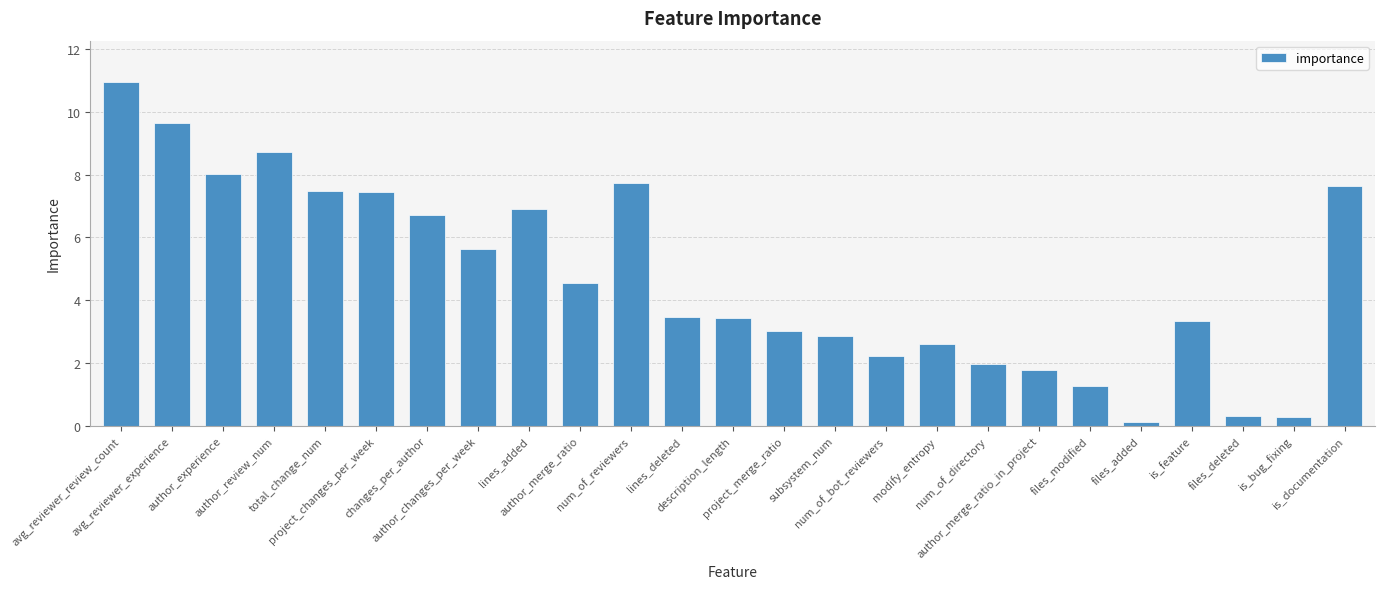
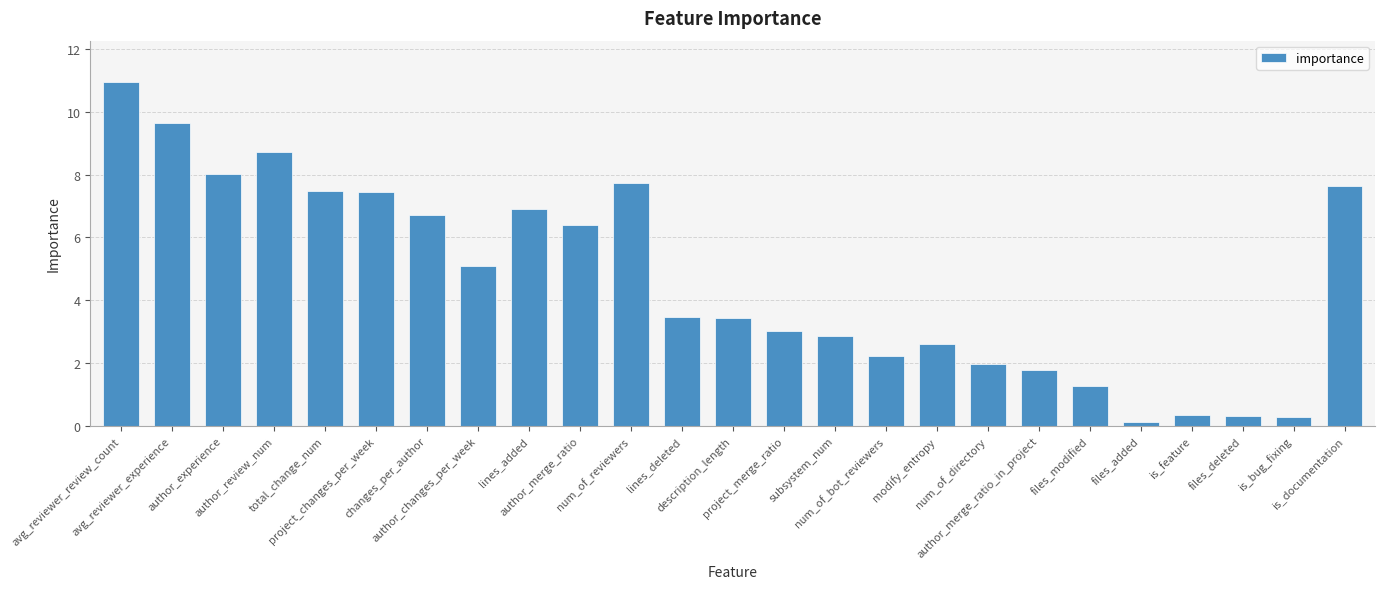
author_changes_per_week: 5.6 -> 5.1
author_merge_ratio: 4.5 -> 6.4
is_feature: 3.3 -> 0.3
